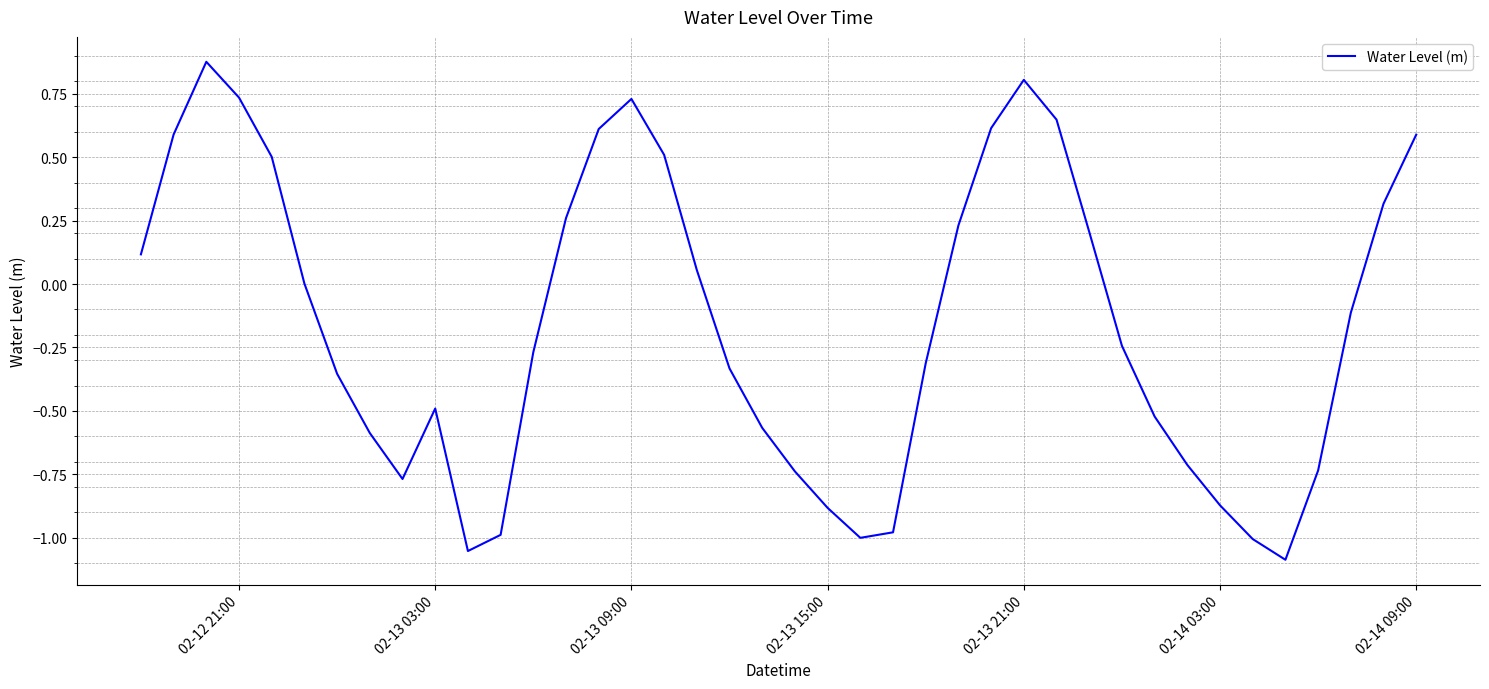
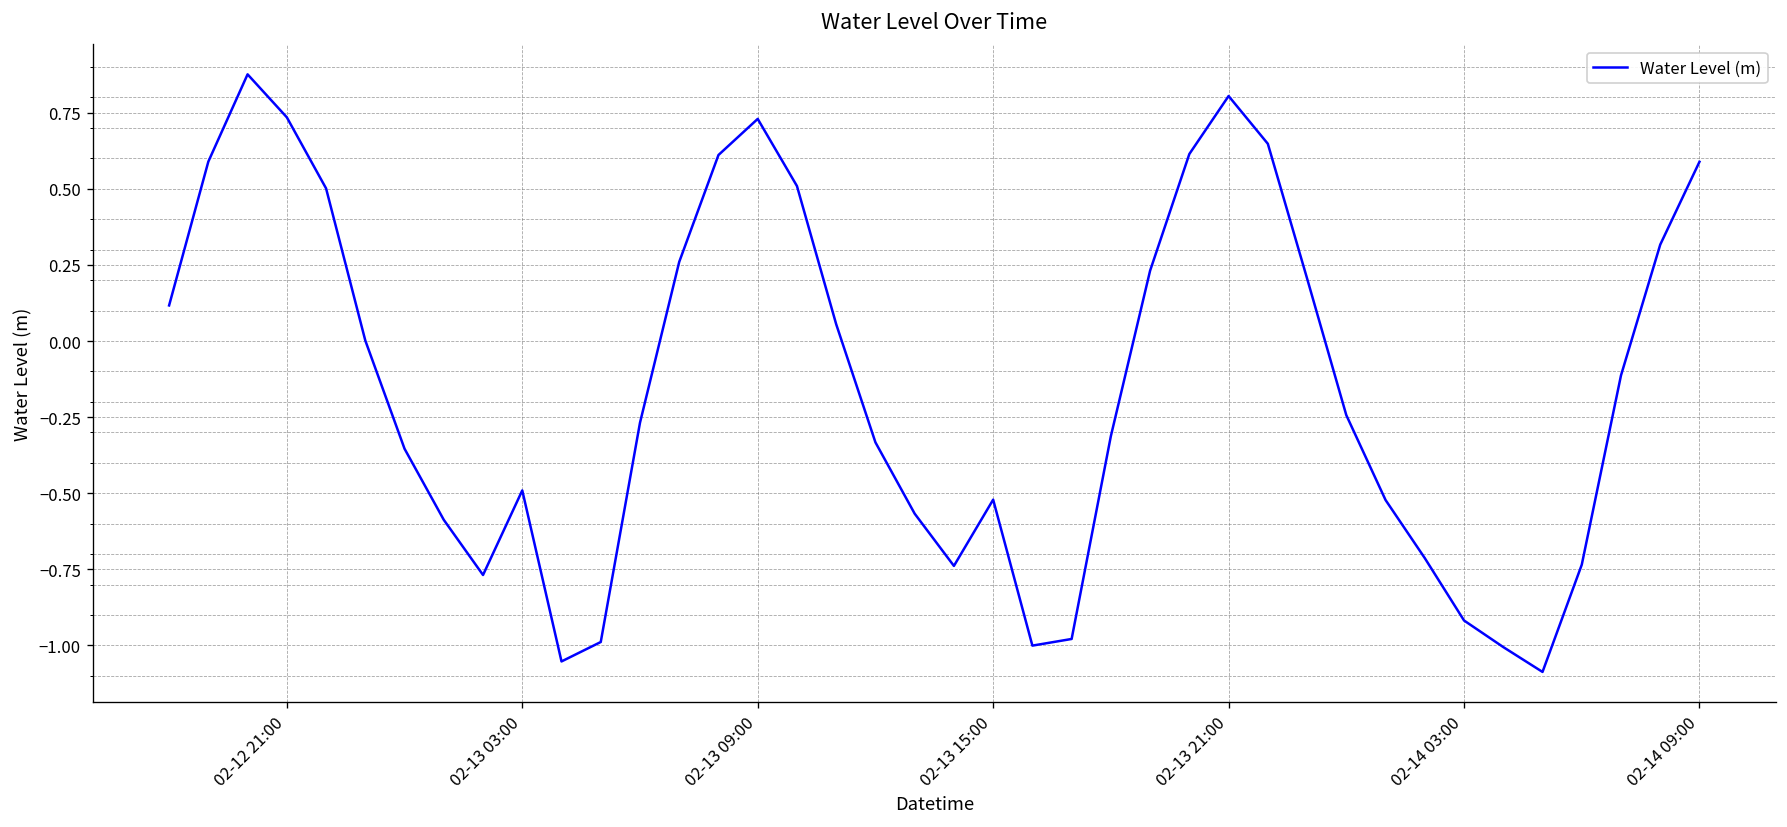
02-13 15:00: -0.88 -> -0.52
02-14 03:00: -0.87 -> -0.92
